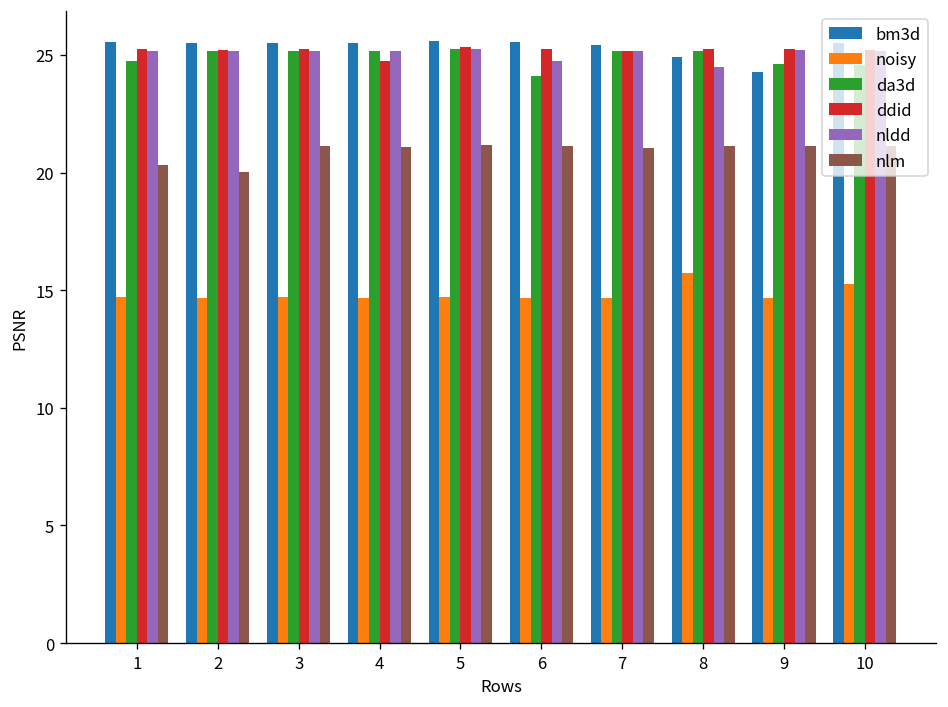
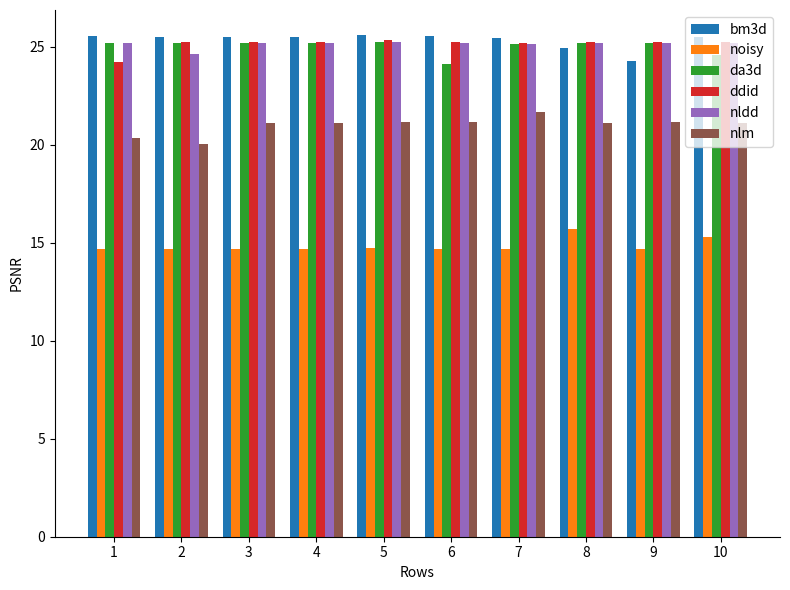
da3d, 1: 24.7 -> 25.2
ddid, 1: 25.3 -> 24.2
nldd, 2: 25.2 -> 24.6
ddid, 4: 24.8 -> 25.2
nldd, 6: 24.8 -> 25.2
nlm, 7: 21.1 -> 21.6
nldd, 8: 24.5 -> 25.2
da3d, 9: 24.6 -> 25.2
